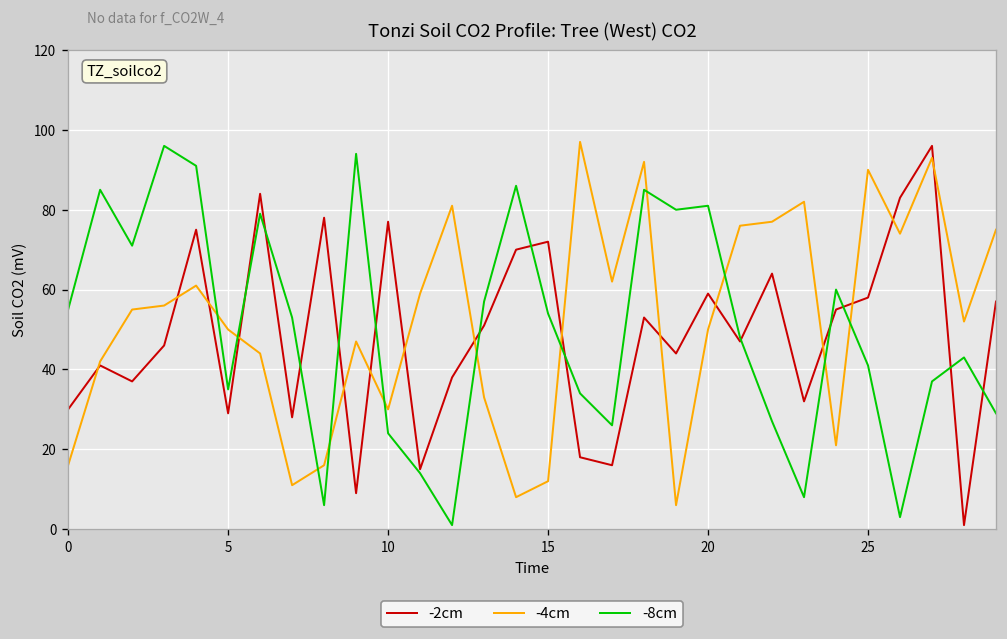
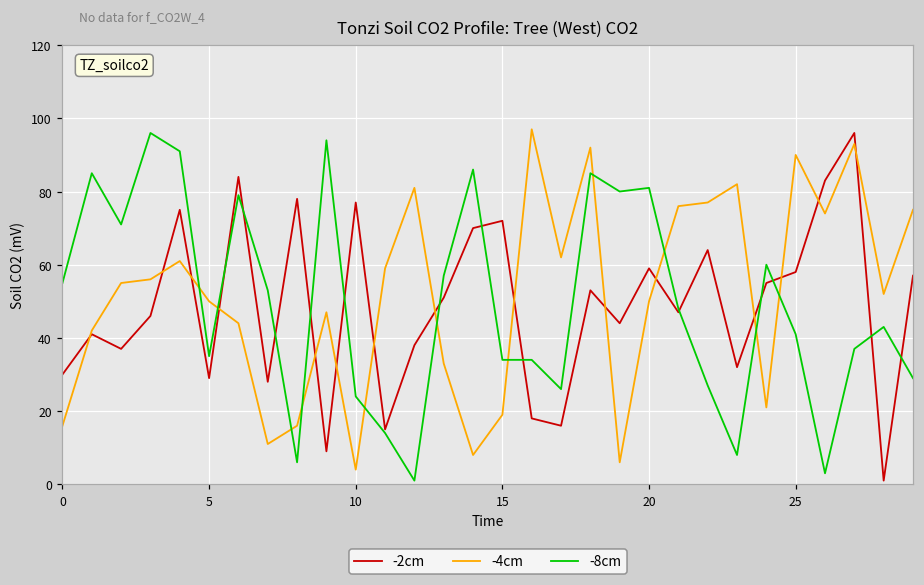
-4cm, 10: 30 -> 4
-4cm, 15: 12 -> 19
-8cm, 15: 54 -> 34
